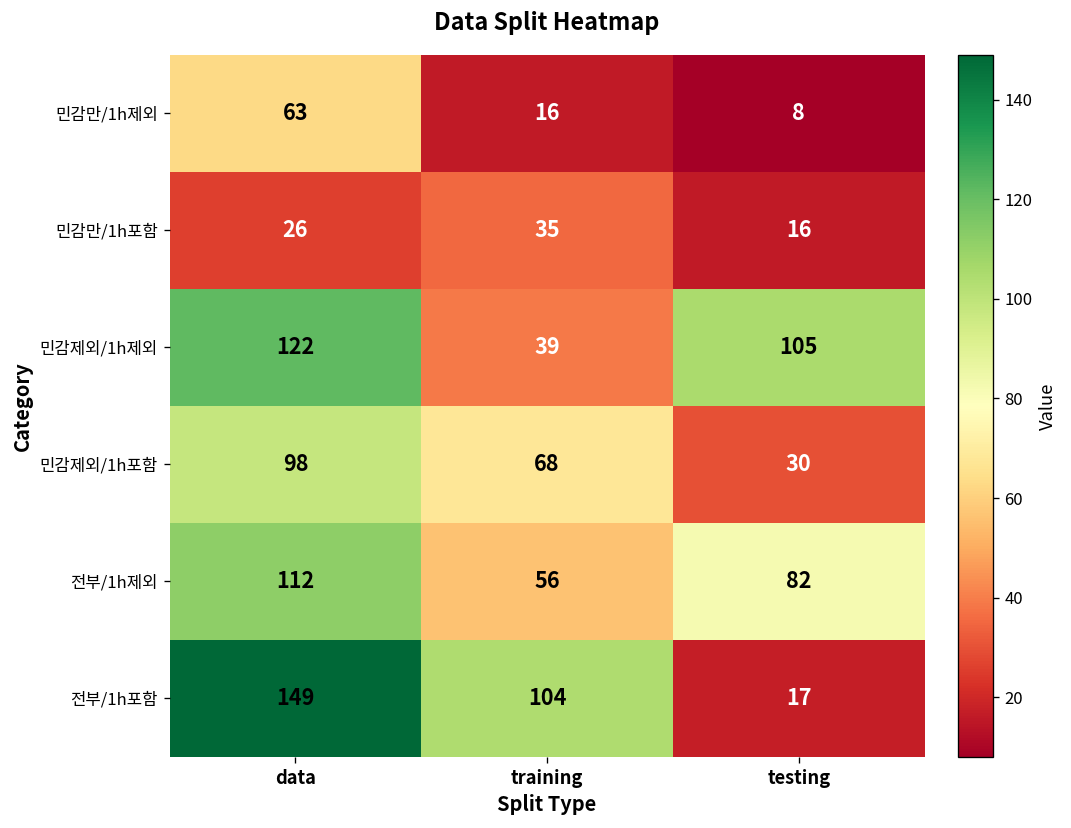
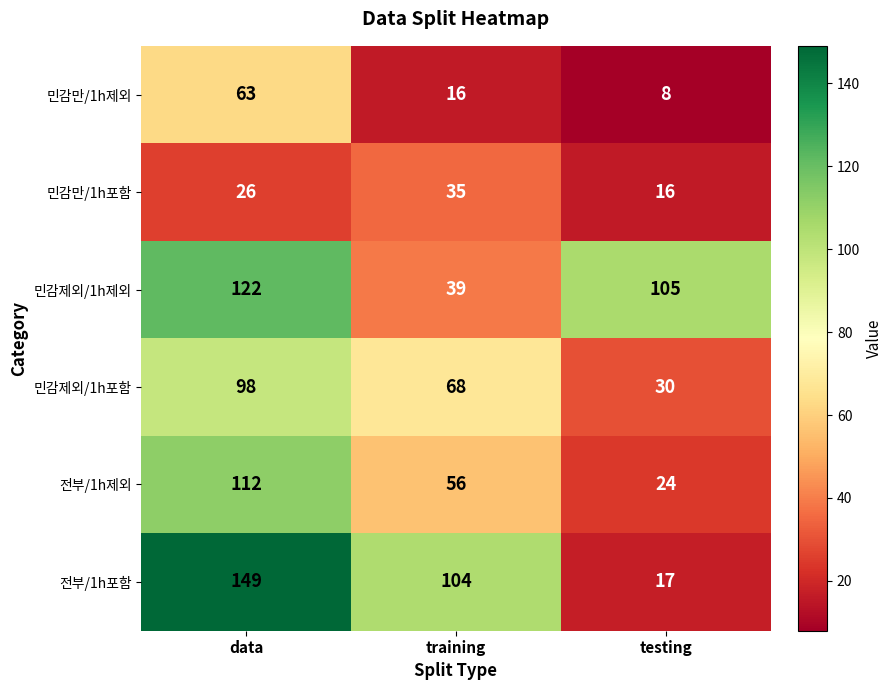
전부/1h제외, testing: 82 -> 24
